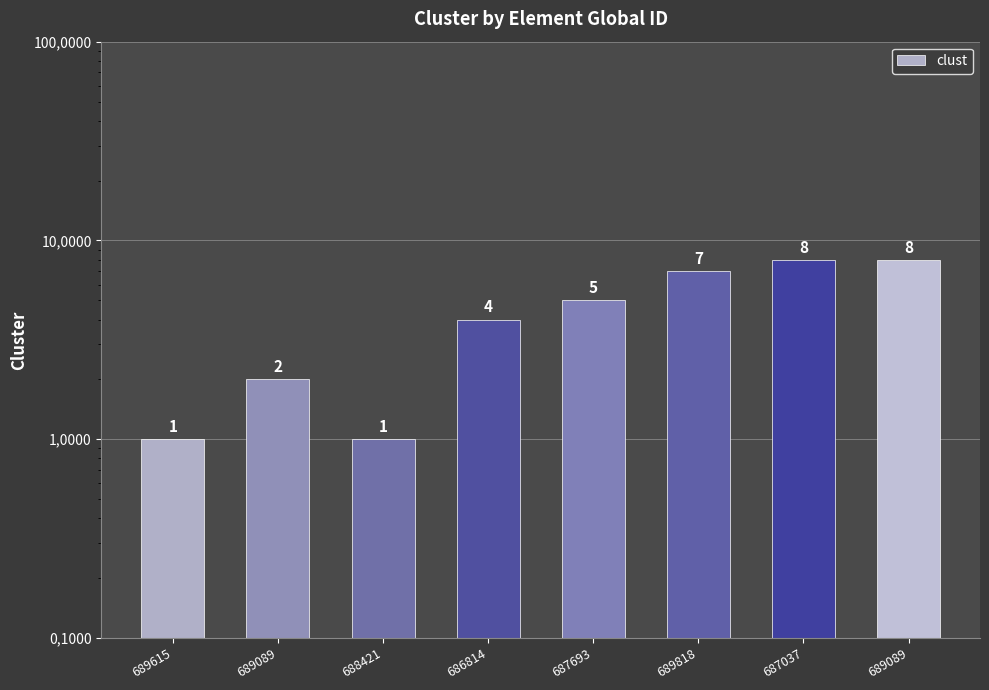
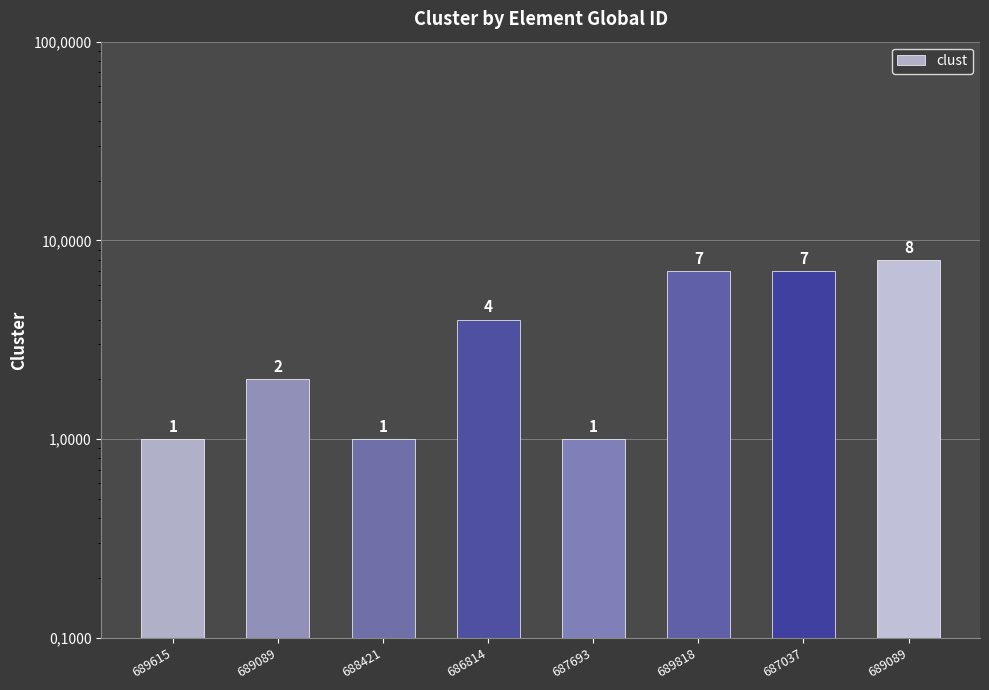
687693: 5 -> 1
687037: 8 -> 7
